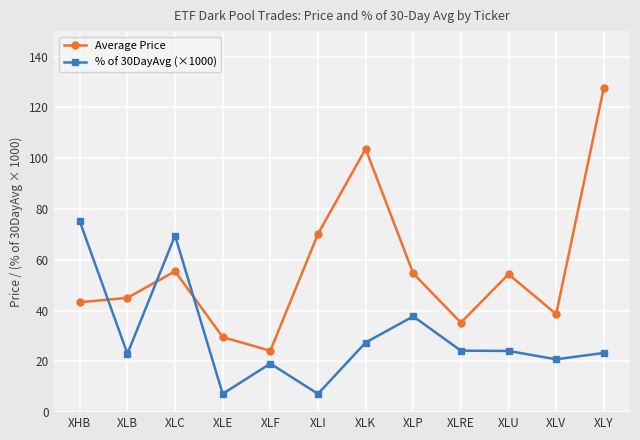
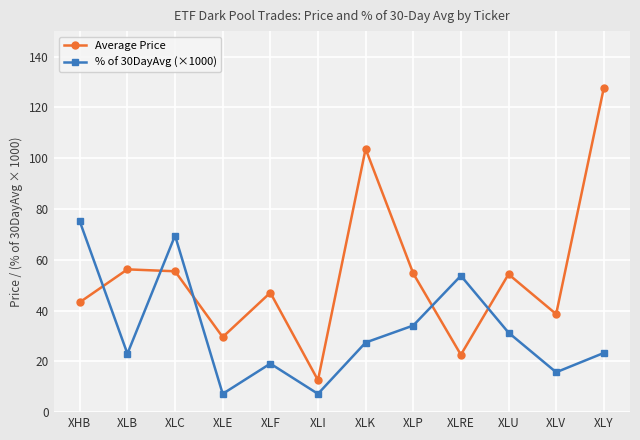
Average Price, XLB: 45 -> 56
Average Price, XLF: 24 -> 47
Average Price, XLI: 70 -> 13
% of 30DayAvg (×1000), XLP: 38 -> 34
Average Price, XLRE: 35 -> 23
% of 30DayAvg (×1000), XLRE: 24 -> 54
% of 30DayAvg (×1000), XLU: 24 -> 31
% of 30DayAvg (×1000), XLV: 21 -> 16
